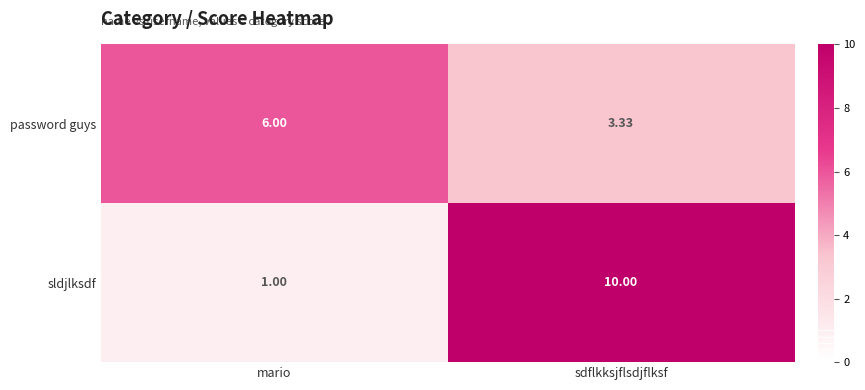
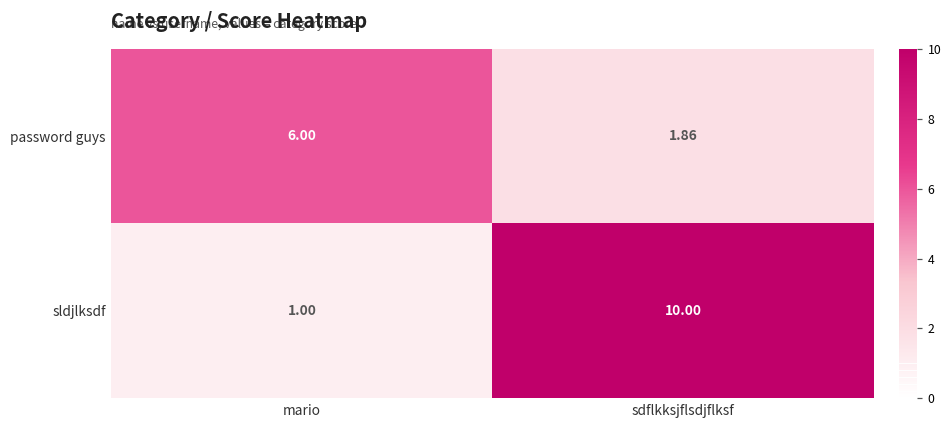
password guys, sdflkksjflsdjflksf: 3.33 -> 1.86
